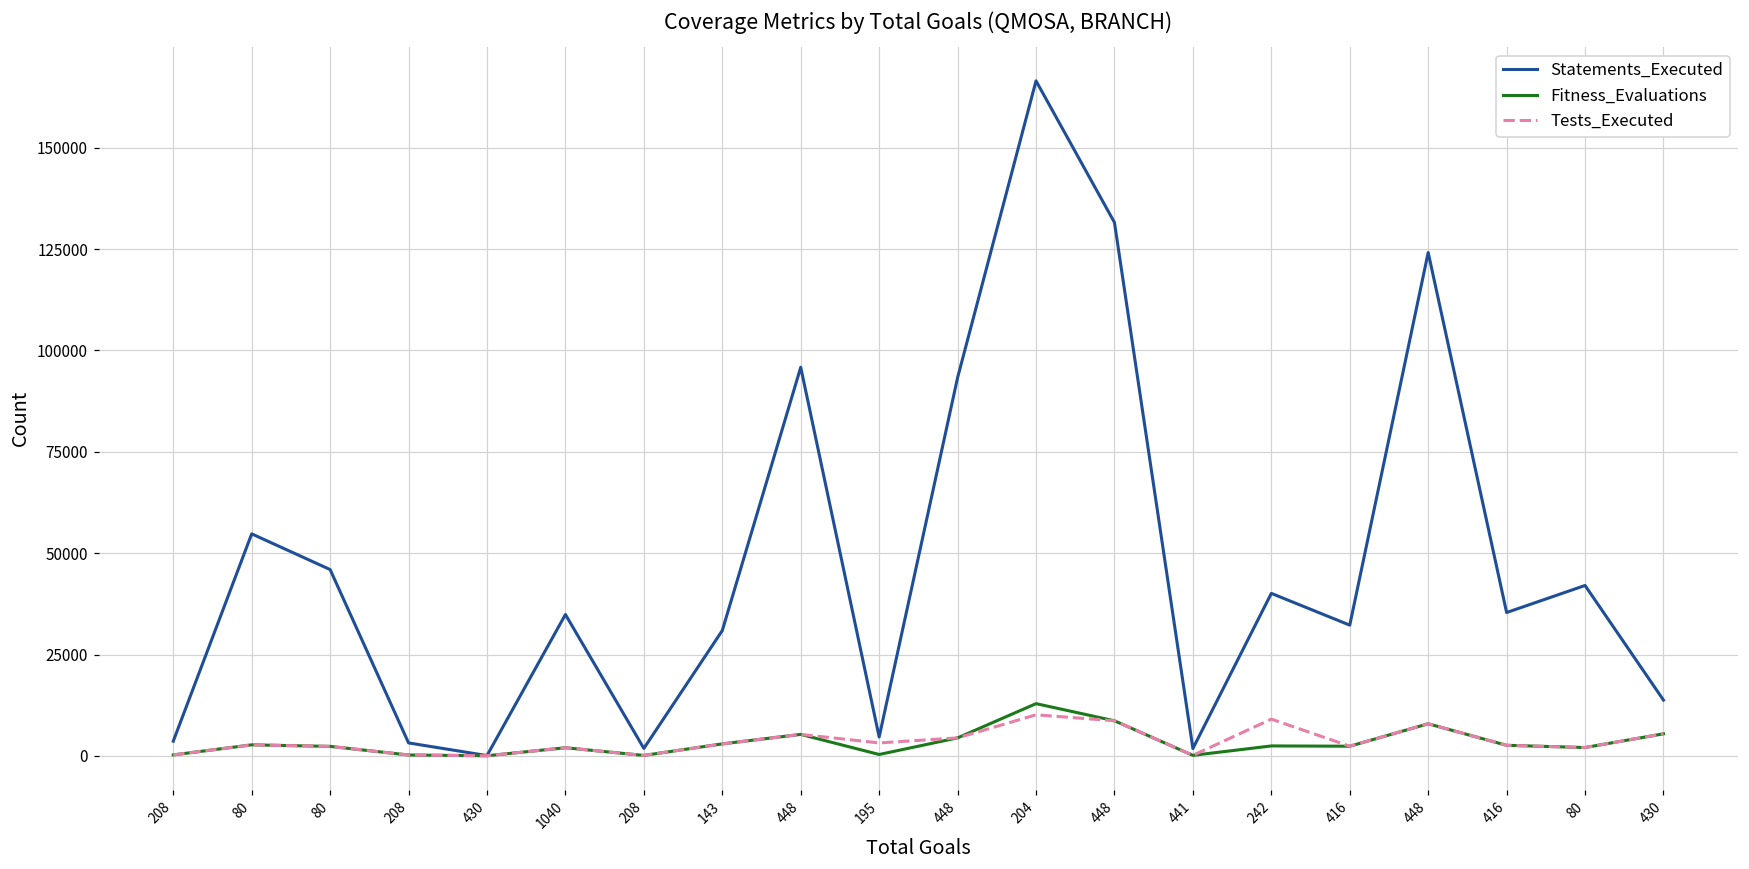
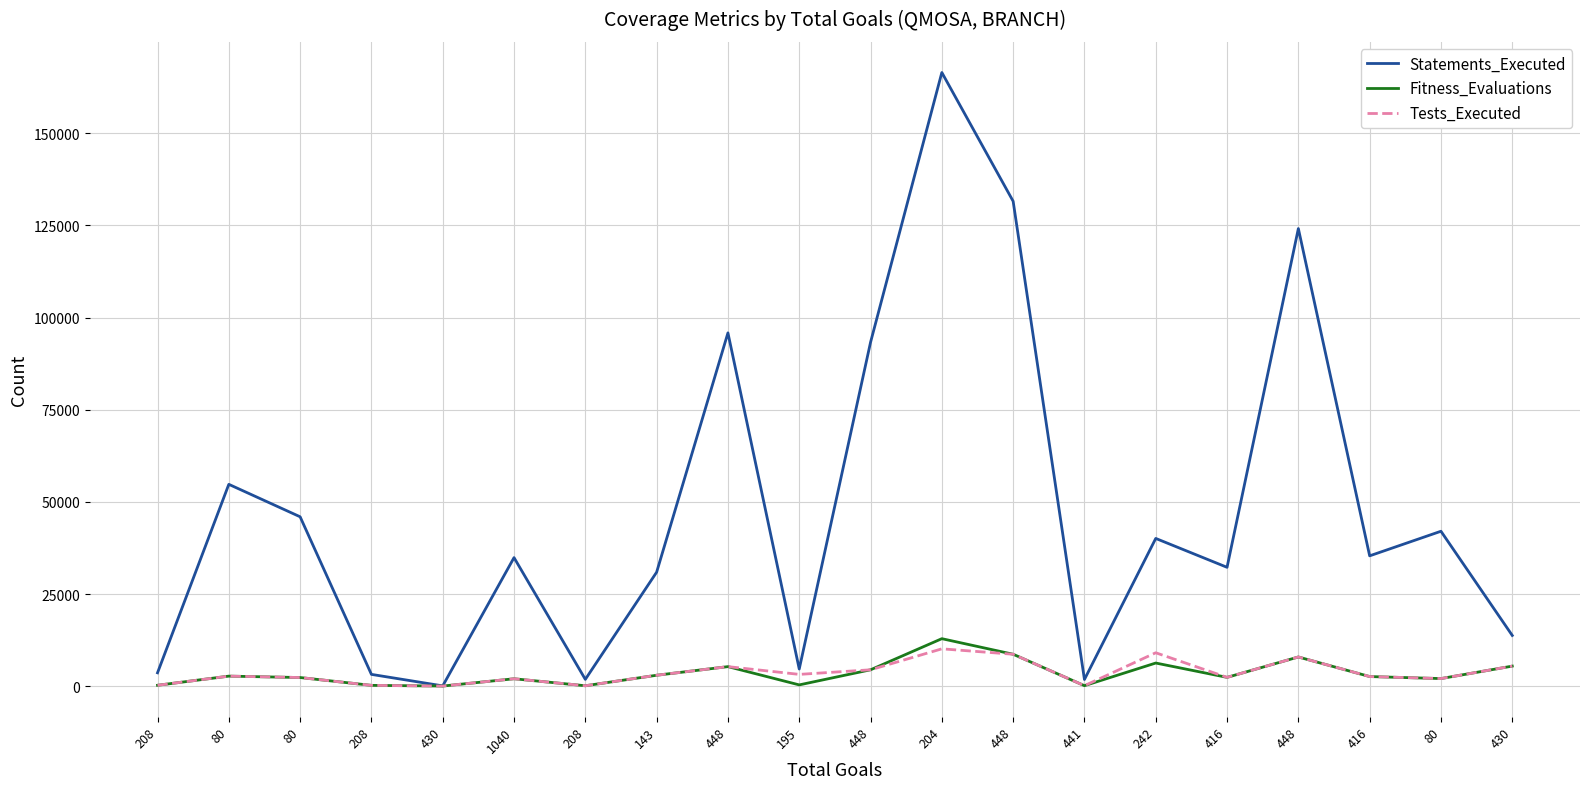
Fitness_Evaluations, 242: 2000 -> 6000
